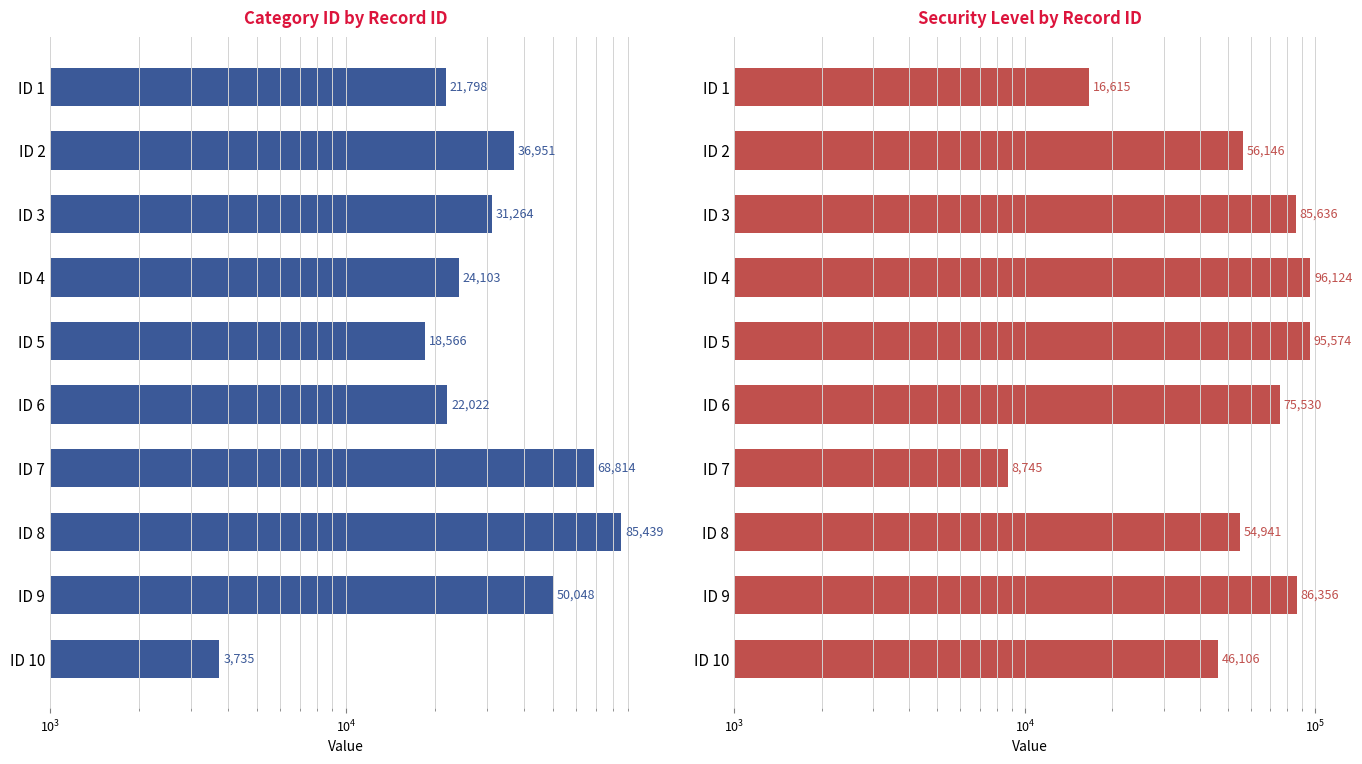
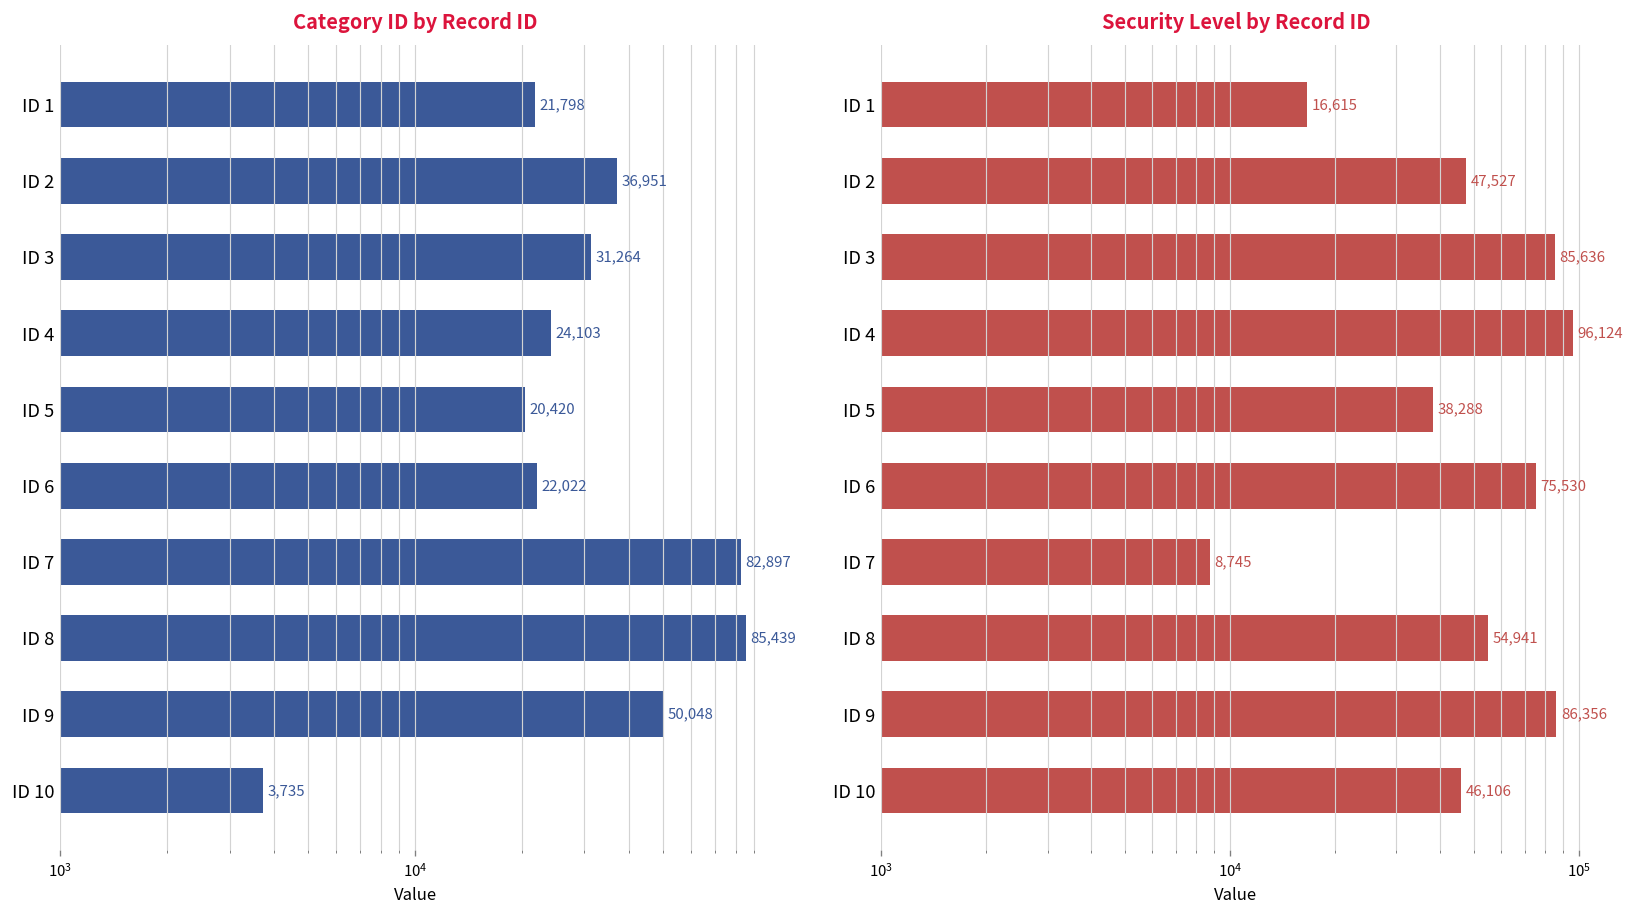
Category ID by Record ID, ID 5: 18,566 -> 20,420
Category ID by Record ID, ID 7: 68,814 -> 82,897
Security Level by Record ID, ID 2: 56,146 -> 47,527
Security Level by Record ID, ID 5: 95,574 -> 38,288
